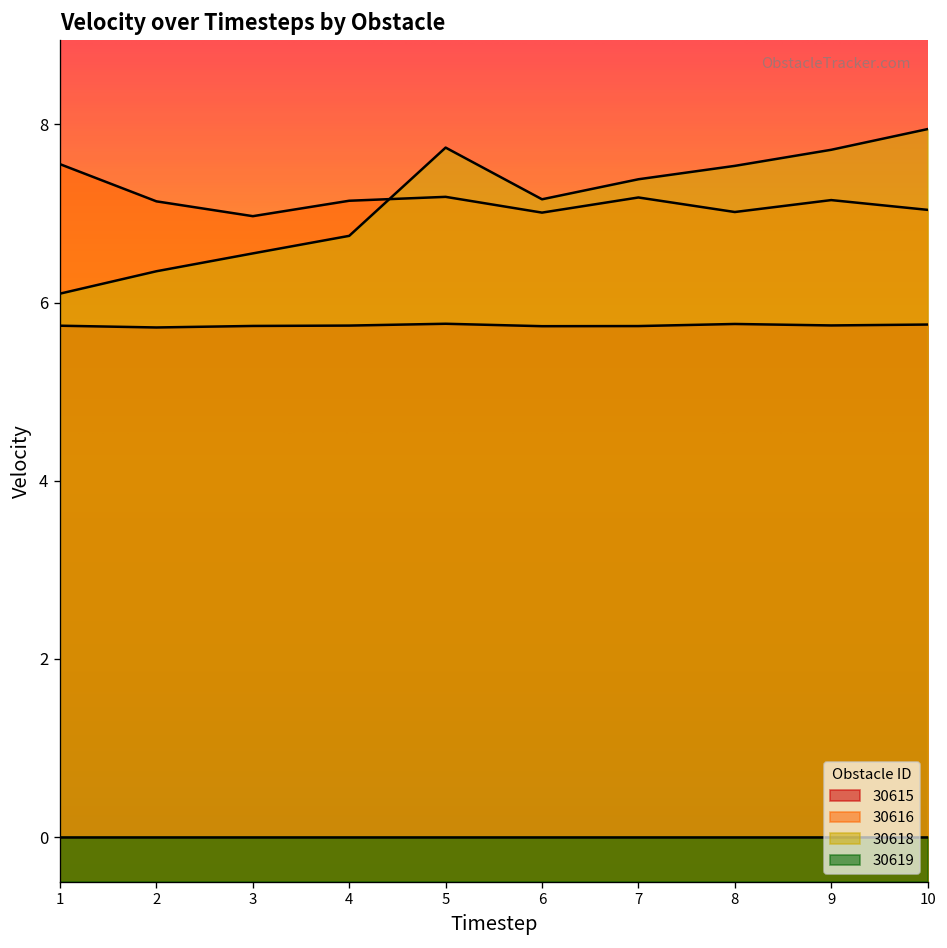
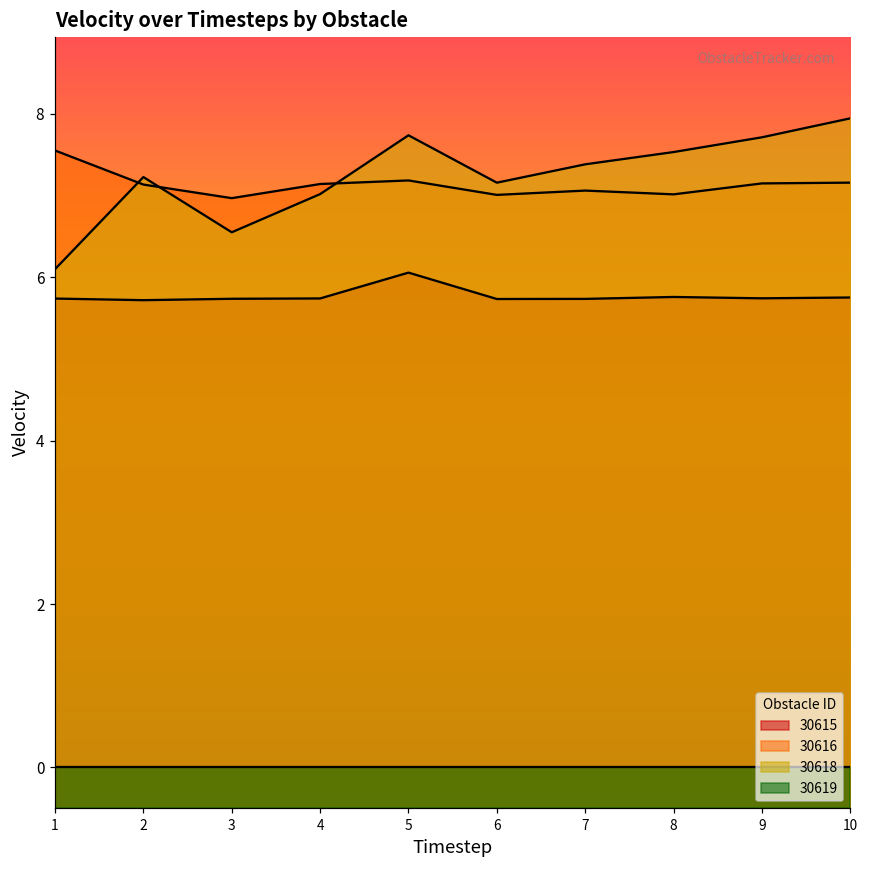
30618, 2: 6.4 -> 7.2
30618, 4: 6.7 -> 7.0
30615, 5: 5.8 -> 6.1
30616, 7: 7.2 -> 7.1
30616, 10: 7.0 -> 7.2
